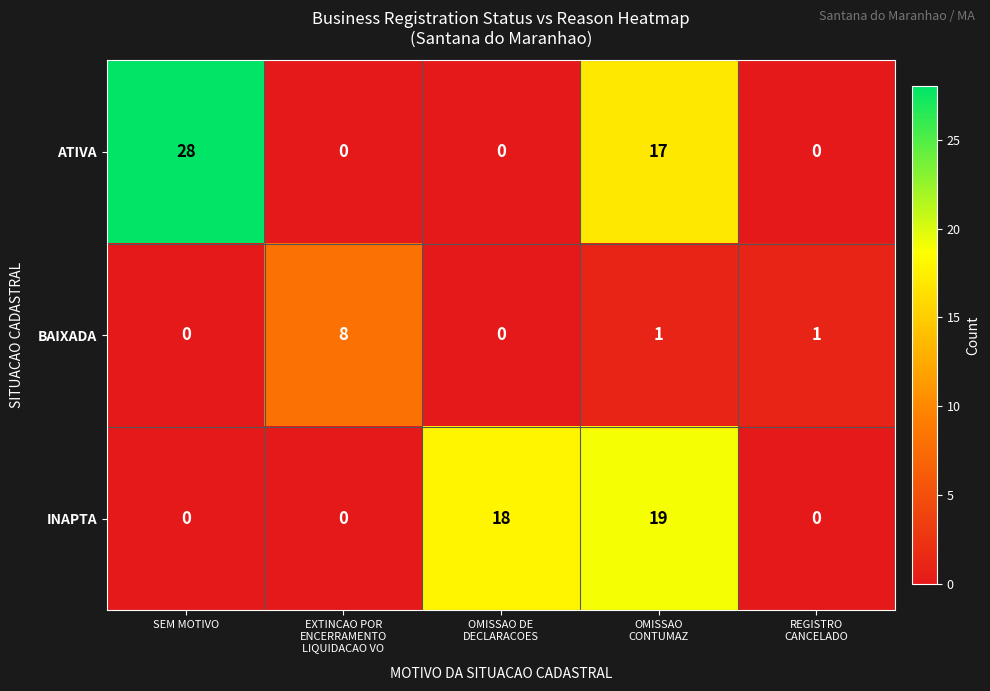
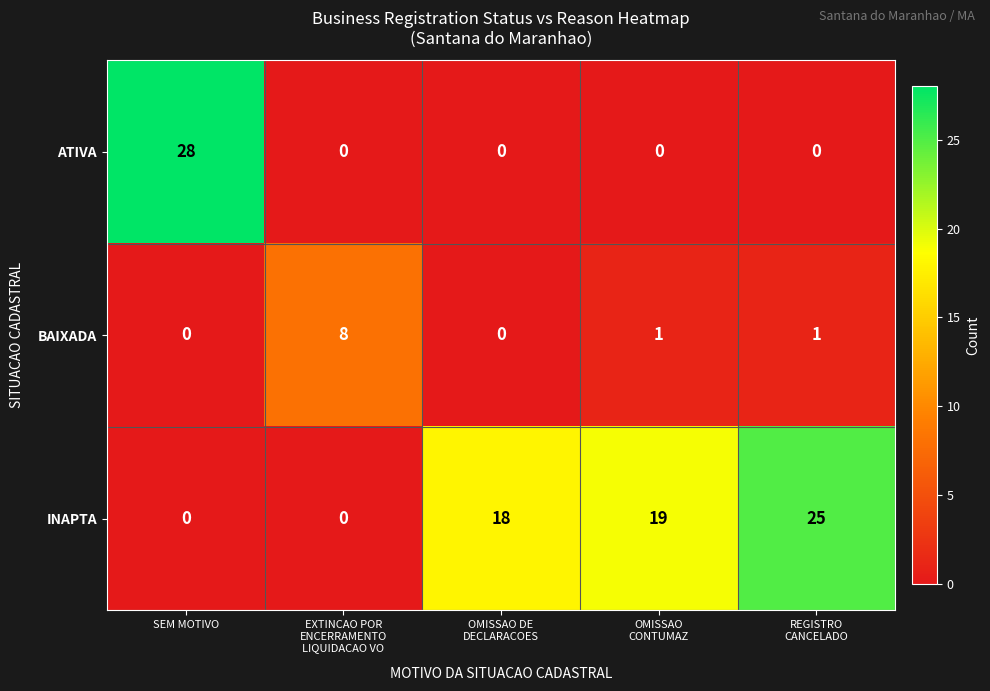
ATIVA, OMISSAO CONTUMAZ: 17 -> 0
INAPTA, REGISTRO CANCELADO: 0 -> 25
